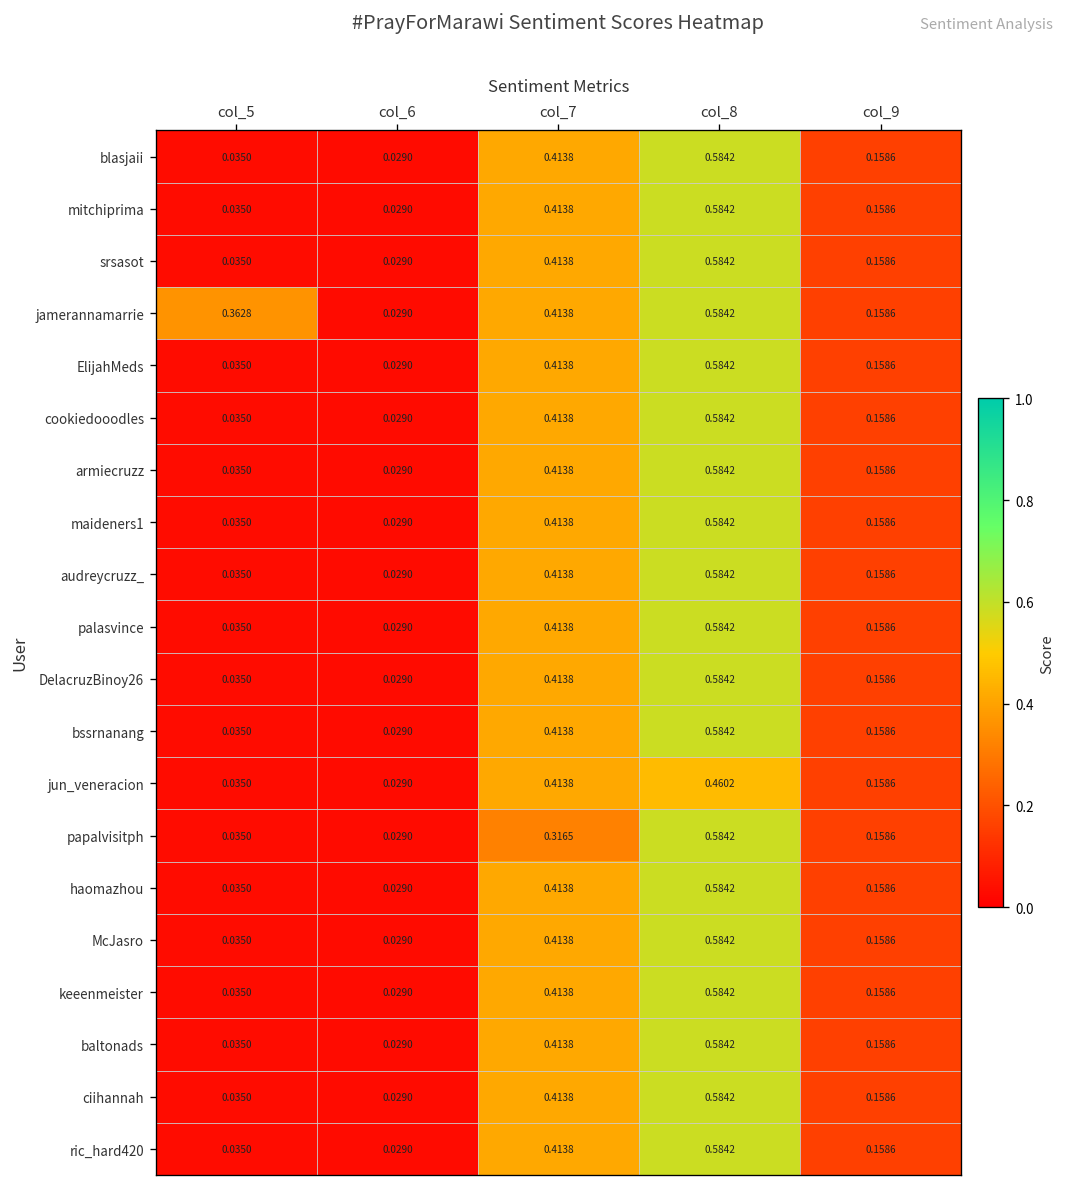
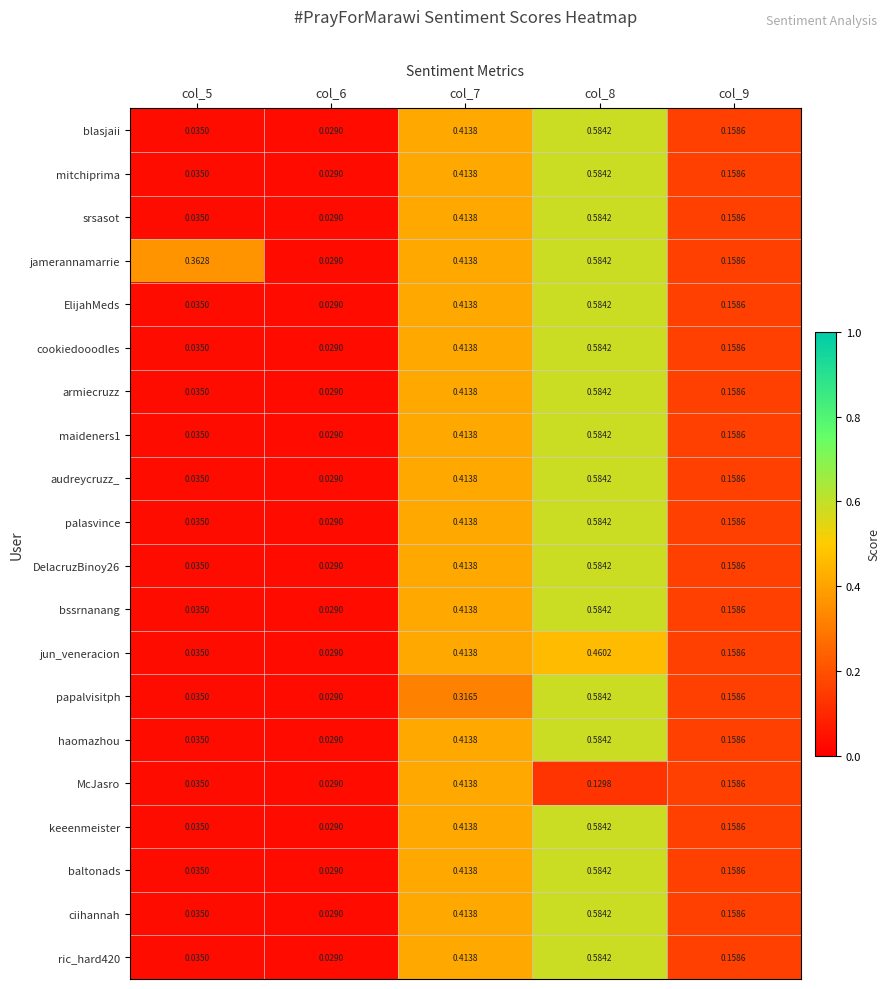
McJasro, col_8: 0.5842 -> 0.1298
